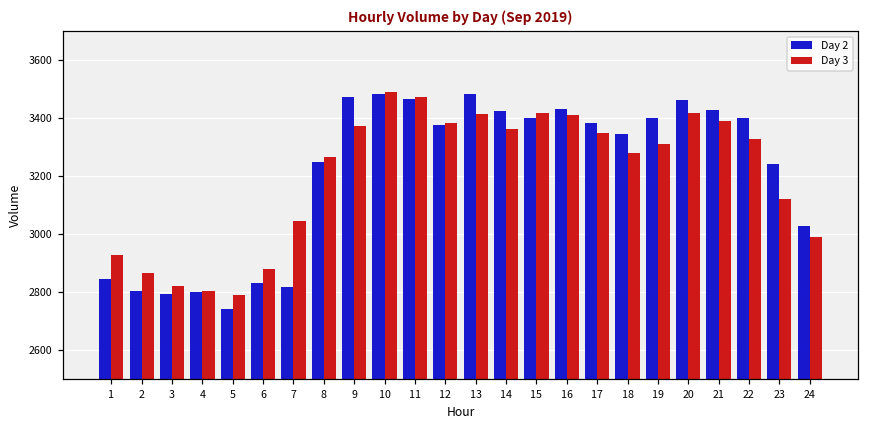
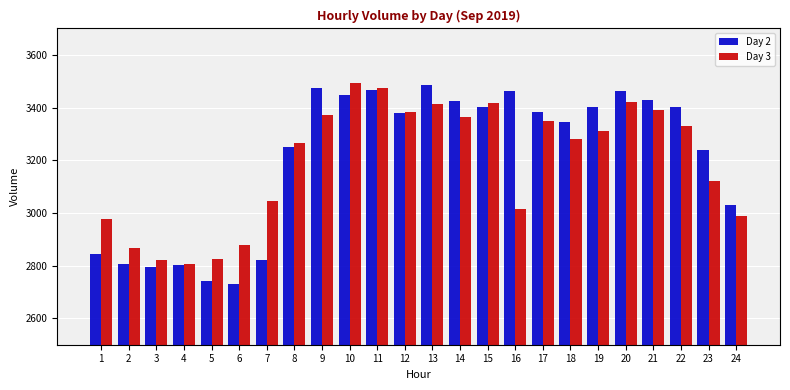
Day 3, 1: 2930 -> 2980
Day 3, 5: 2790 -> 2820
Day 2, 6: 2830 -> 2730
Day 2, 10: 3480 -> 3450
Day 2, 16: 3430 -> 3460
Day 3, 16: 3410 -> 3020
